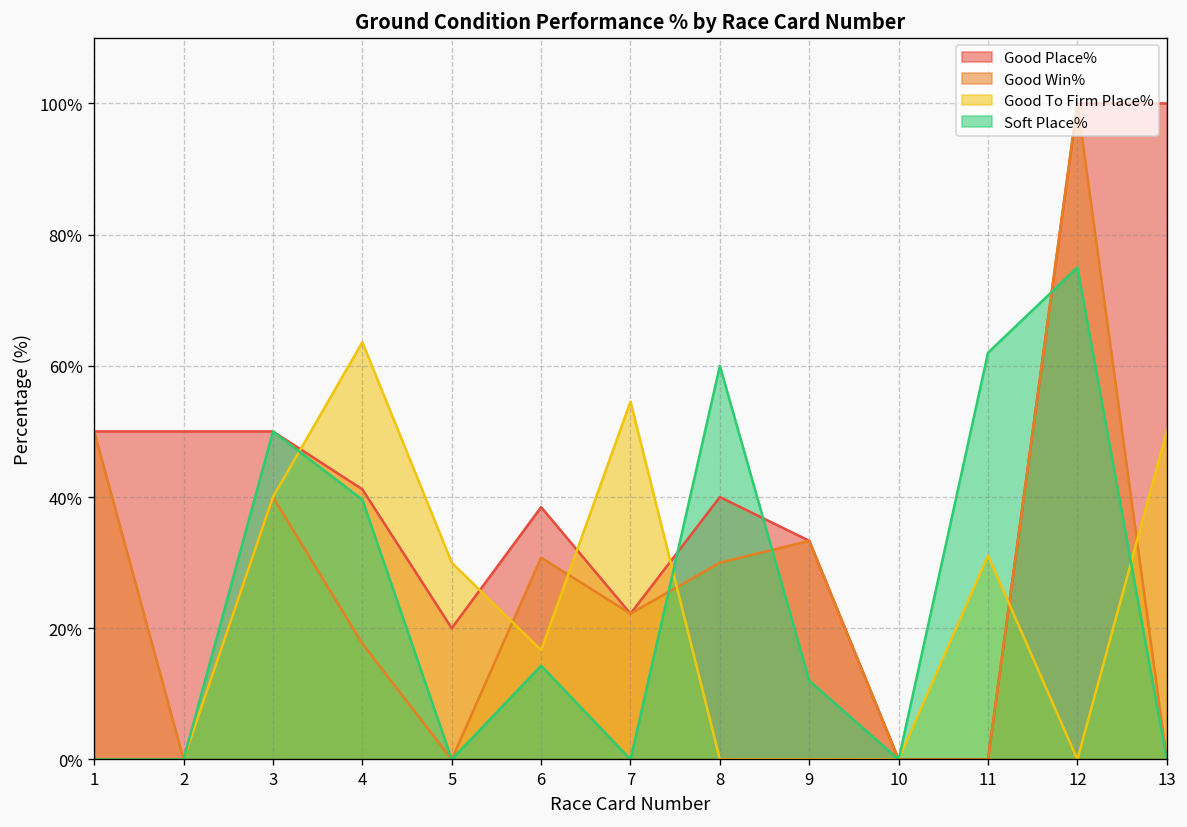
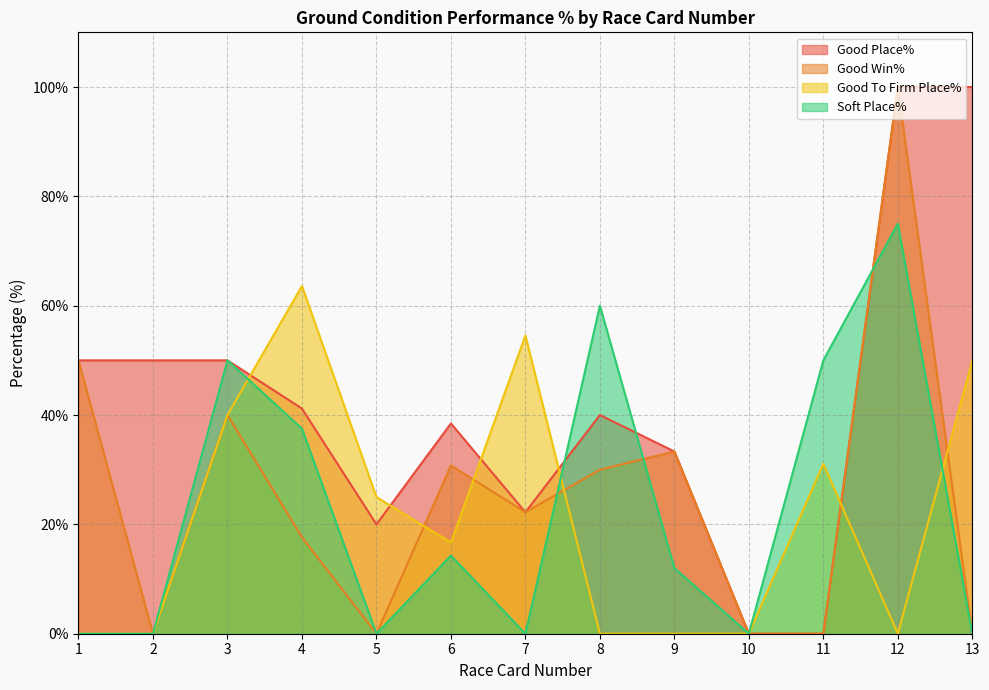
Soft Place%, 4: 40% -> 38%
Good To Firm Place%, 5: 30% -> 25%
Soft Place%, 11: 62% -> 50%
